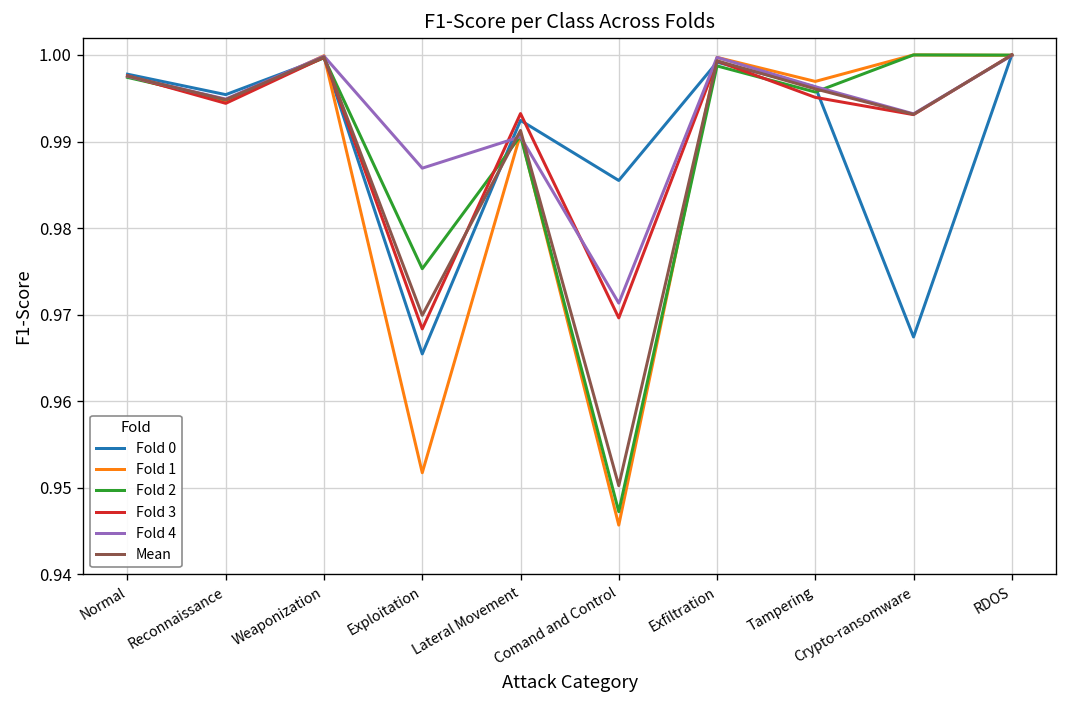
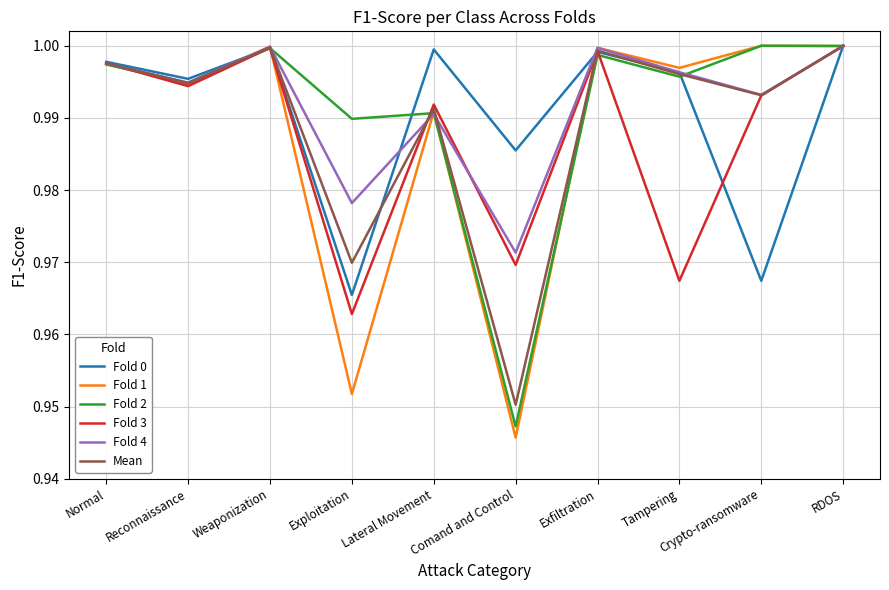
Fold 2, Exploitation: 0.975 -> 0.990
Fold 3, Exploitation: 0.968 -> 0.963
Fold 4, Exploitation: 0.987 -> 0.978
Fold 0, Lateral Movement: 0.992 -> 0.999
Fold 3, Lateral Movement: 0.993 -> 0.992
Fold 3, Tampering: 0.995 -> 0.967
